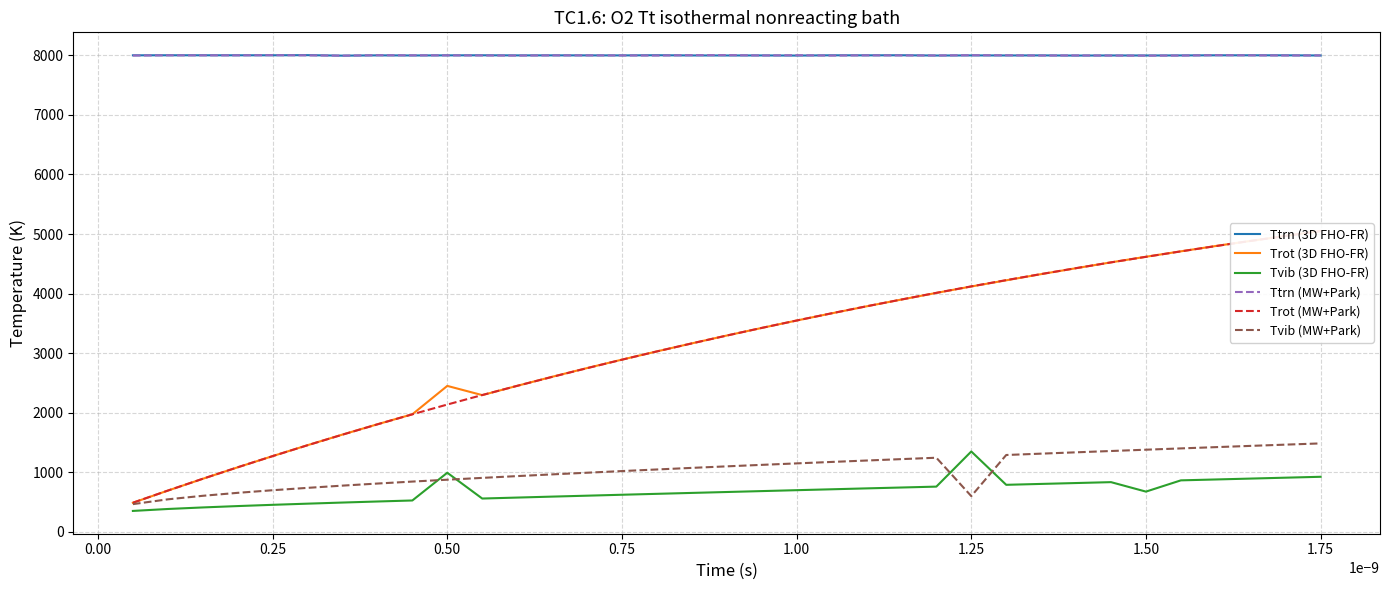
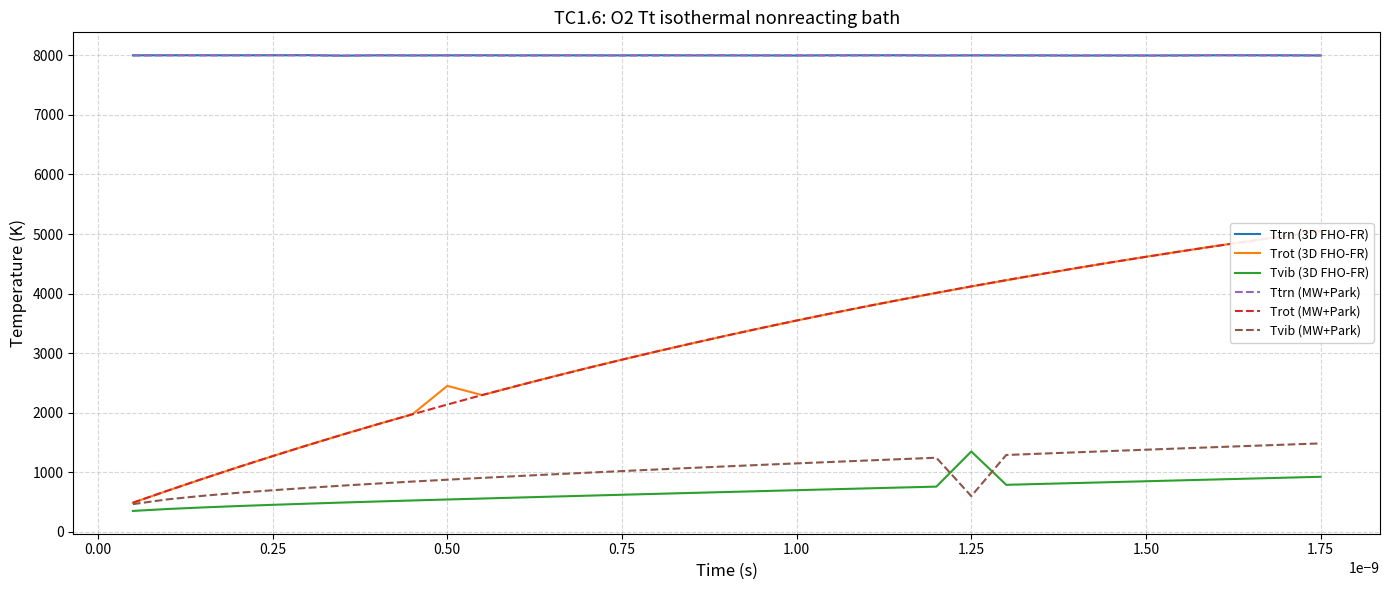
Tvib (3D FHO-FR), 0.50: 1000 -> 500
Tvib (3D FHO-FR), 1.50: 700 -> 800
